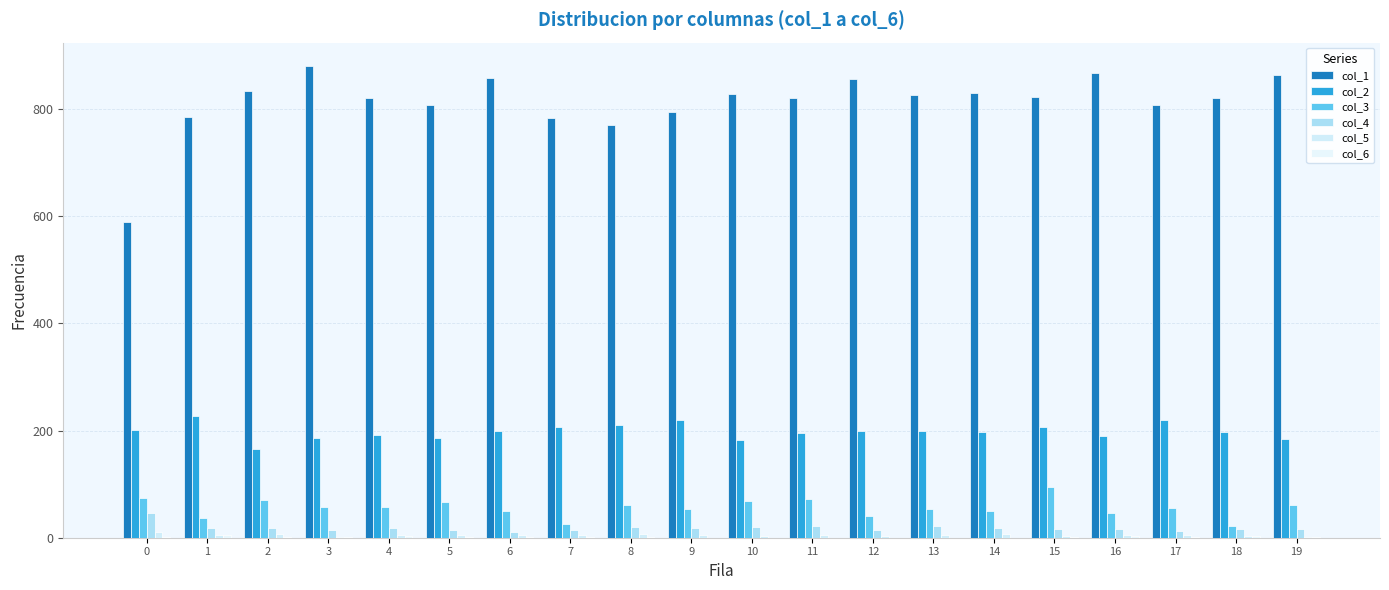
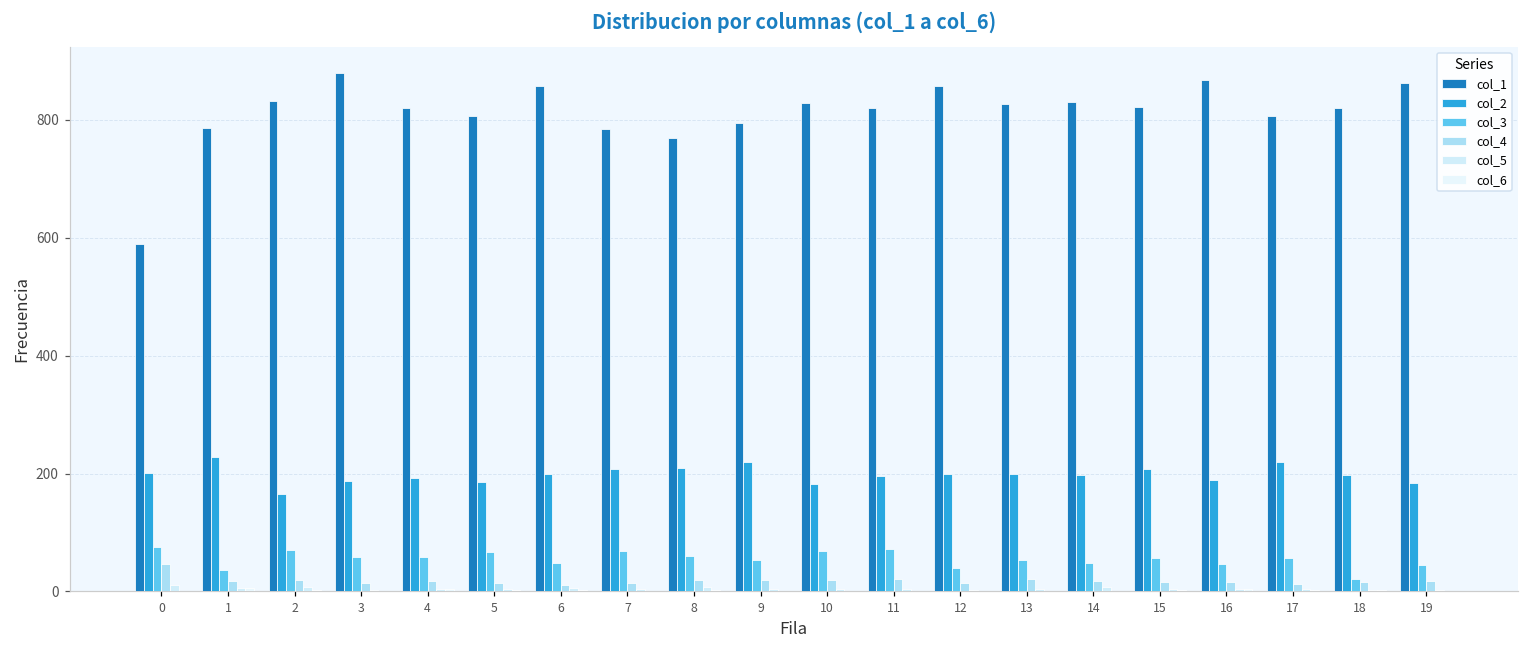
col_3, 7: 30 -> 70
col_3, 15: 100 -> 60
col_3, 19: 60 -> 50
